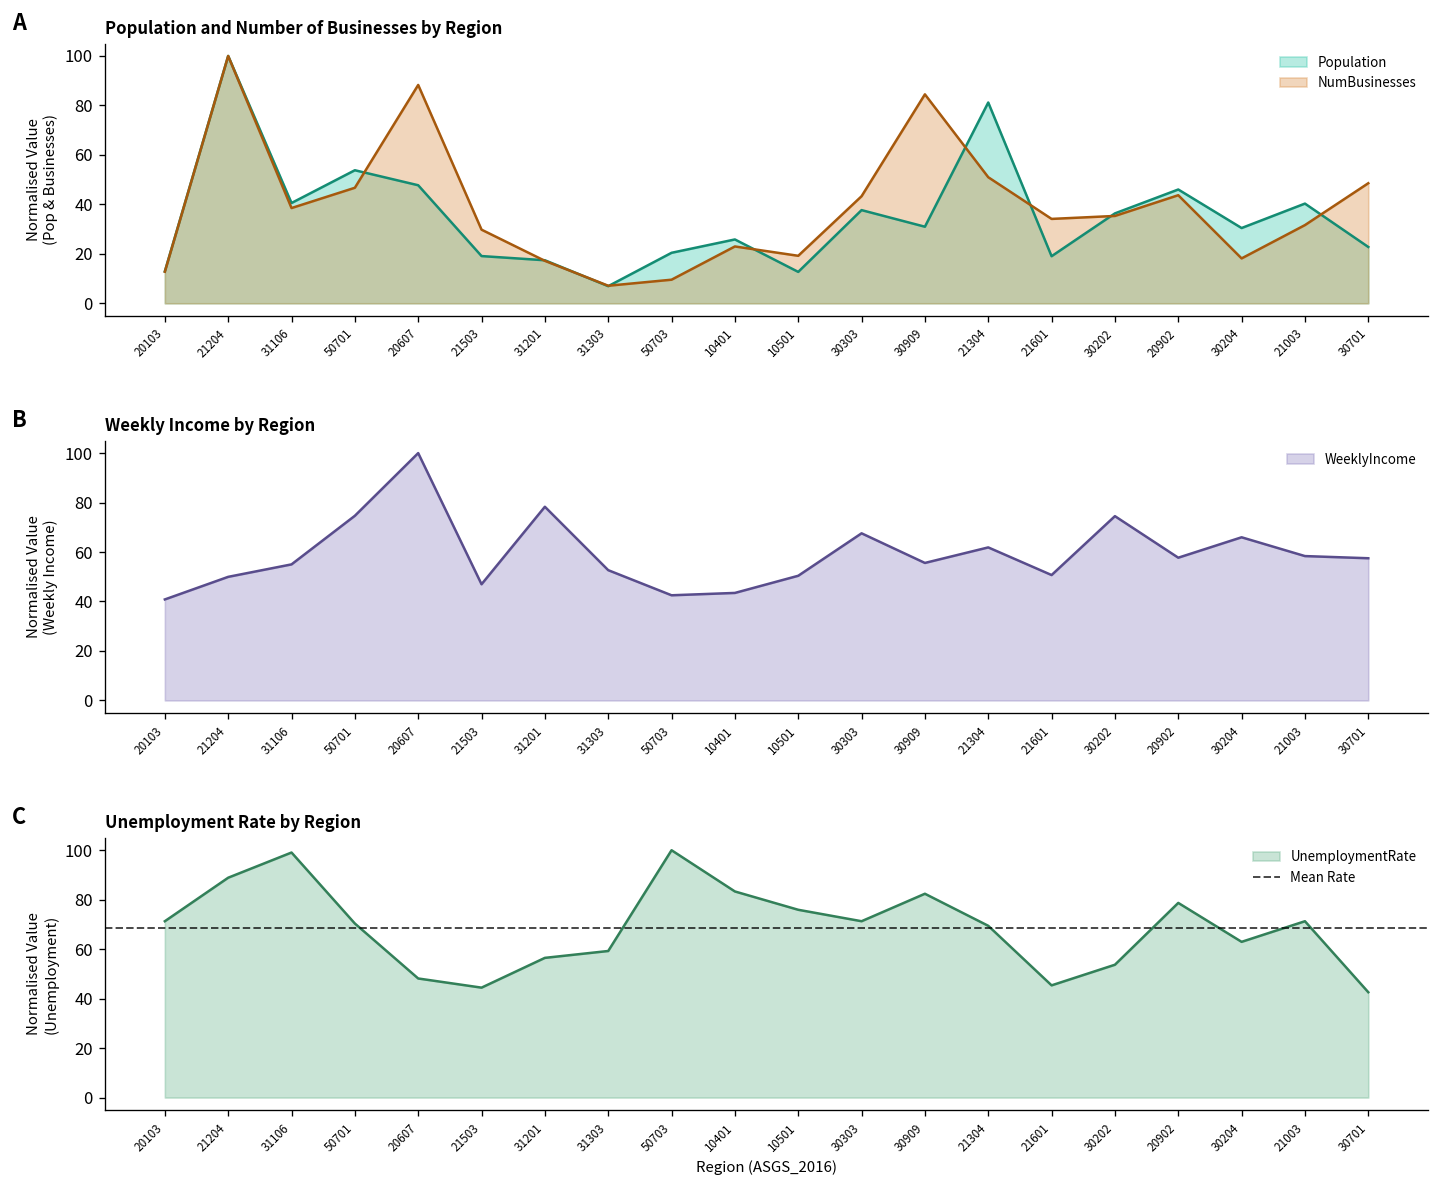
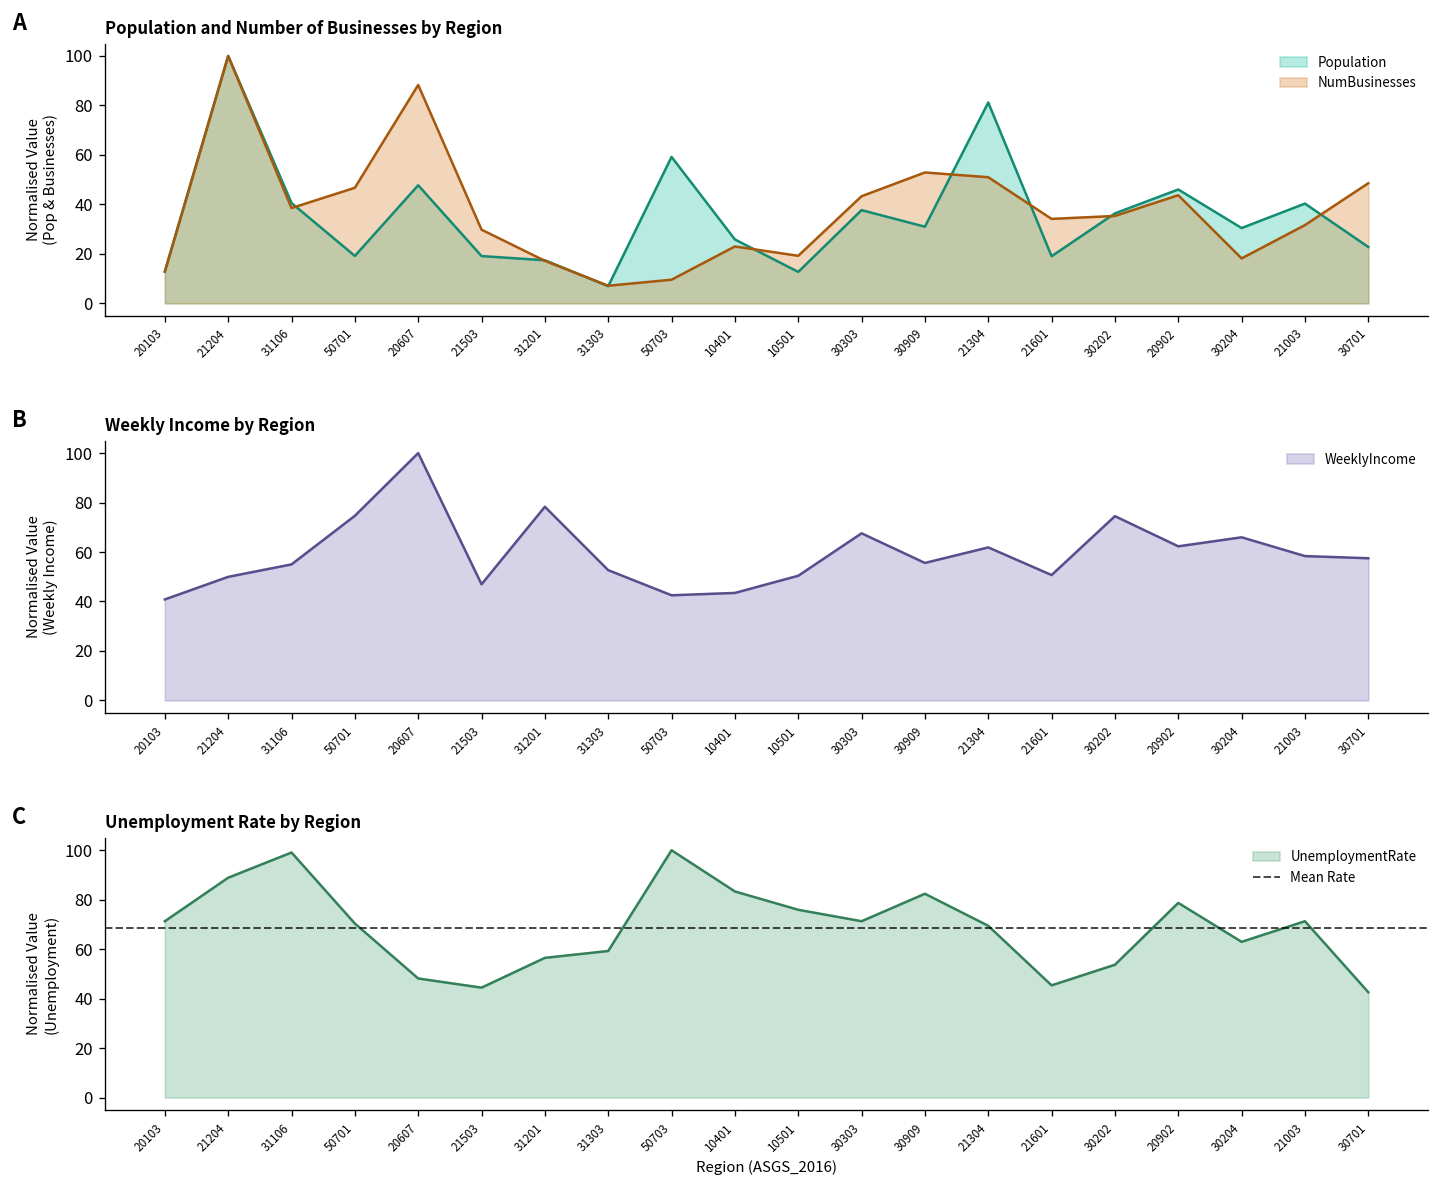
Population and Number of Businesses by Region, Population, 50701: 54 -> 19
Population and Number of Businesses by Region, Population, 50703: 20 -> 59
Population and Number of Businesses by Region, NumBusinesses, 30909: 84 -> 53
Weekly Income by Region, 20902: 58 -> 62
